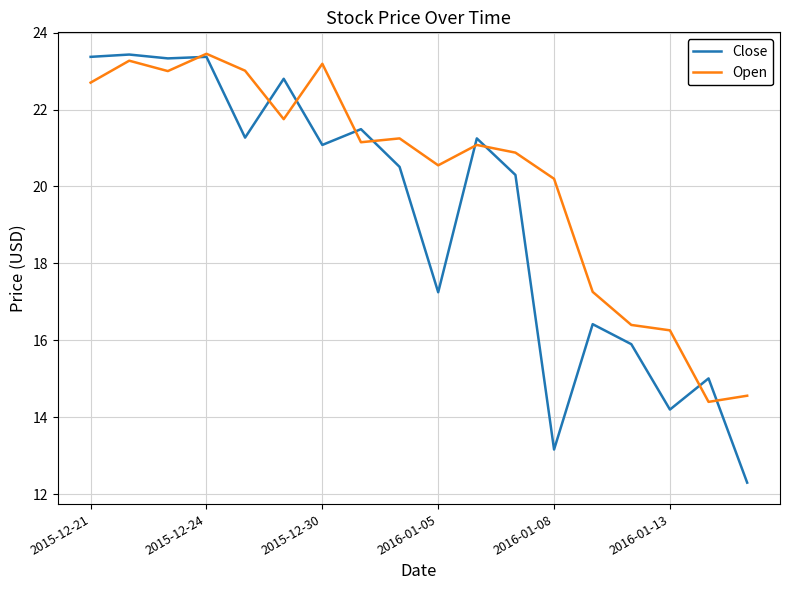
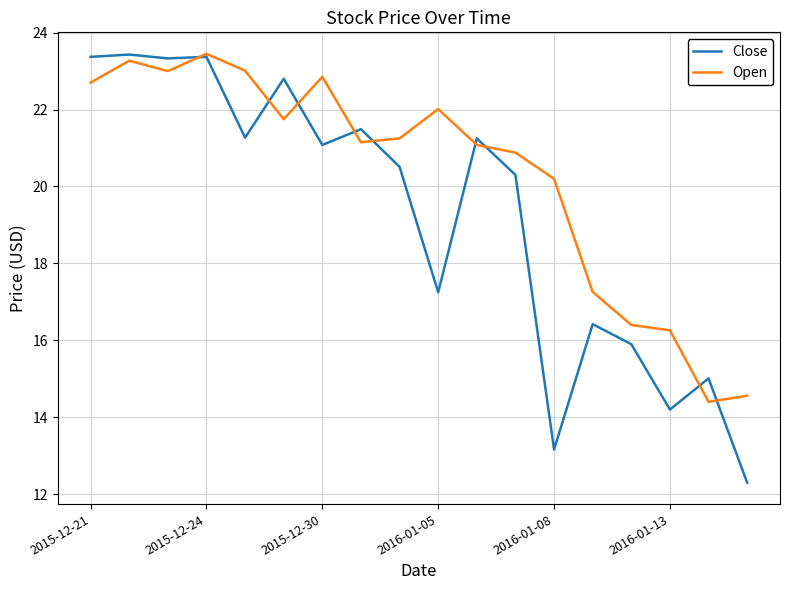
Open, 2015-12-30: 23.2 -> 22.9
Open, 2016-01-05: 20.5 -> 22.0
